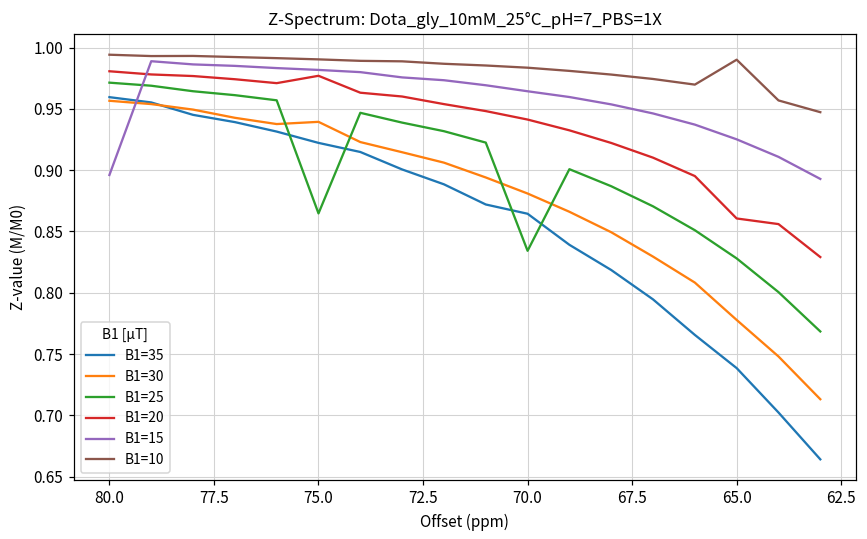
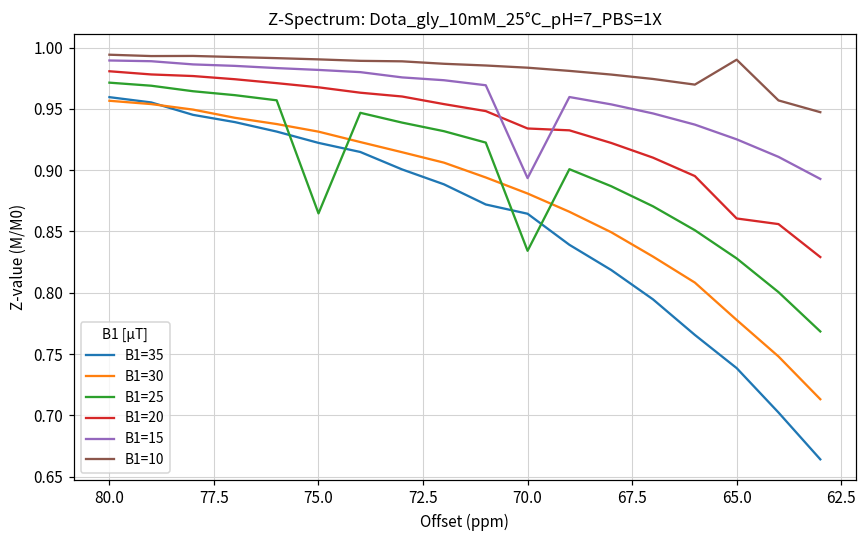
B1=15, 80.0: 0.896 -> 0.990
B1=30, 75.0: 0.940 -> 0.932
B1=20, 75.0: 0.977 -> 0.968
B1=20, 70.0: 0.941 -> 0.934
B1=15, 70.0: 0.964 -> 0.894
